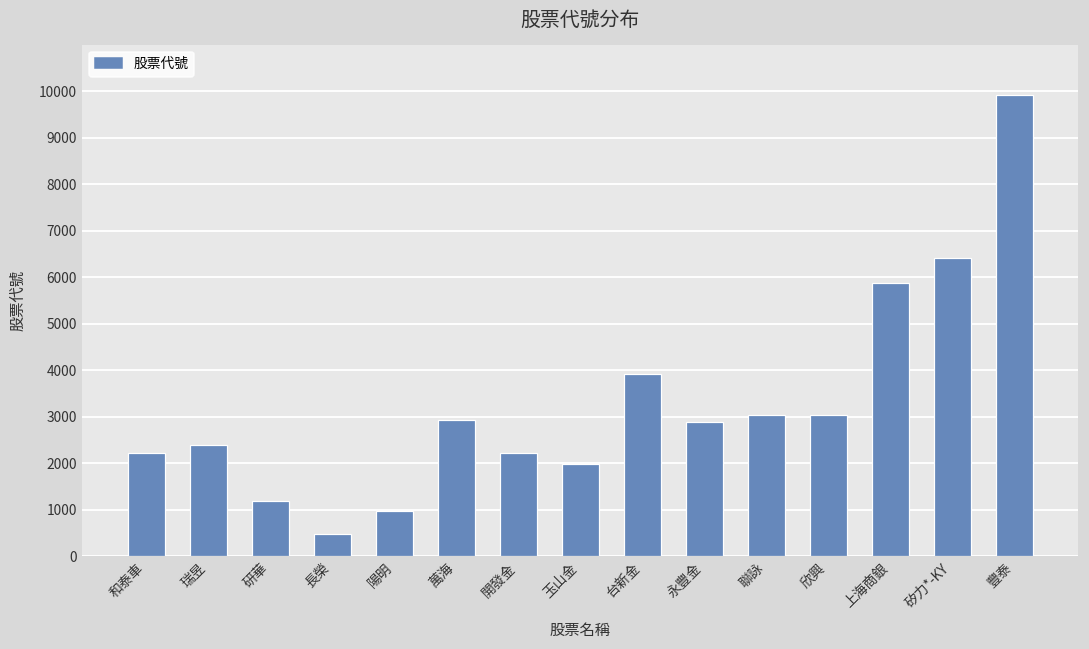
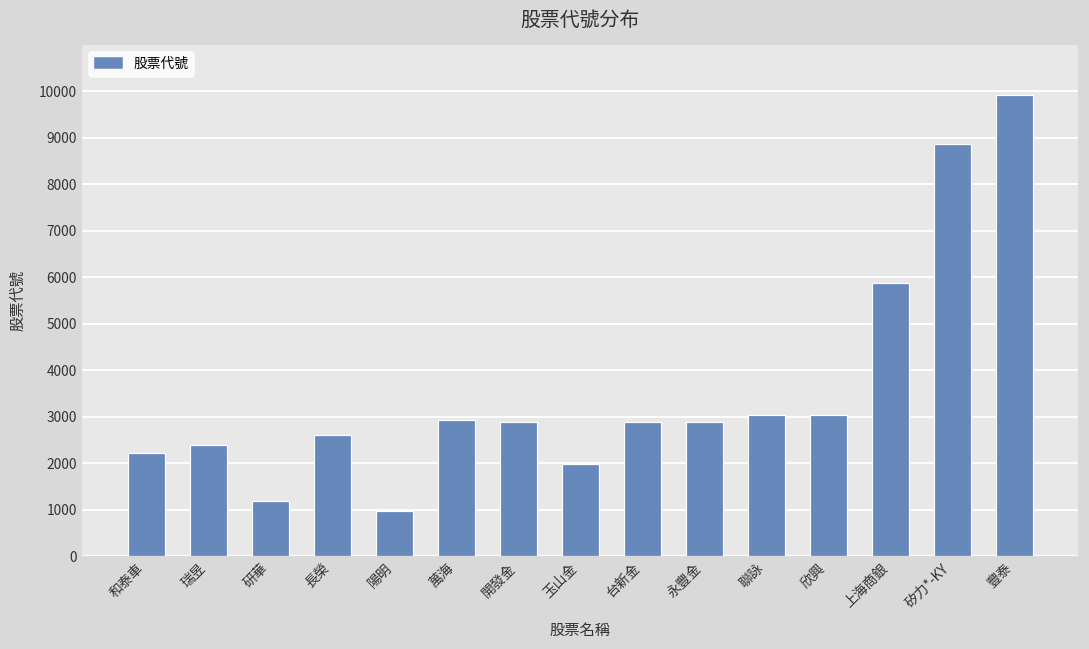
長榮: 500 -> 2600
開發金: 2200 -> 2900
台新金: 3900 -> 2900
矽力*-KY: 6400 -> 8900
